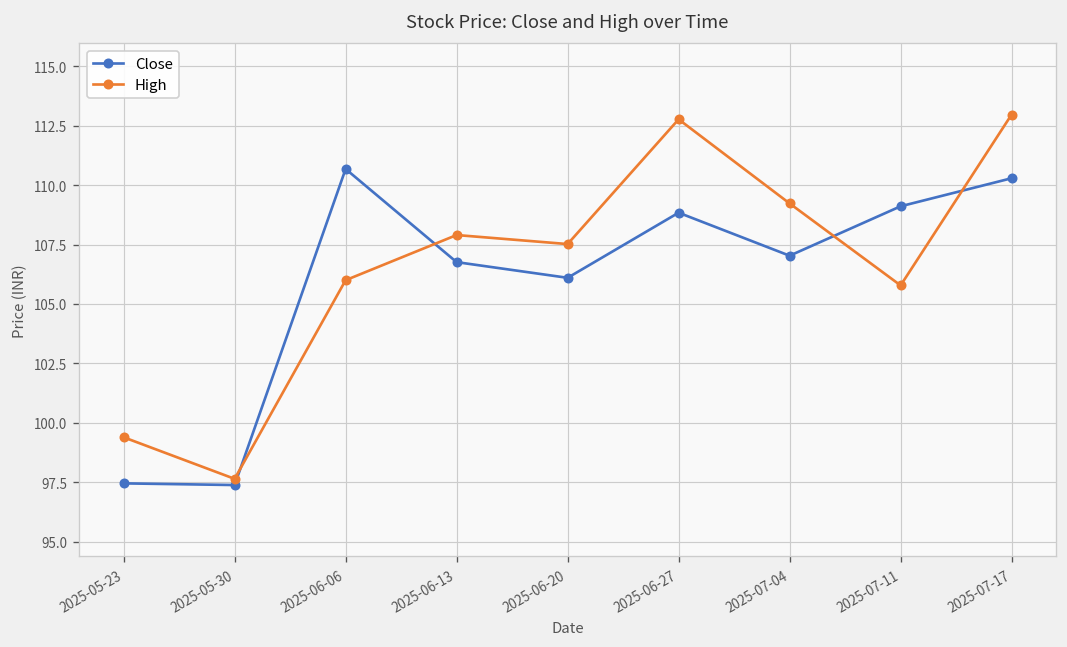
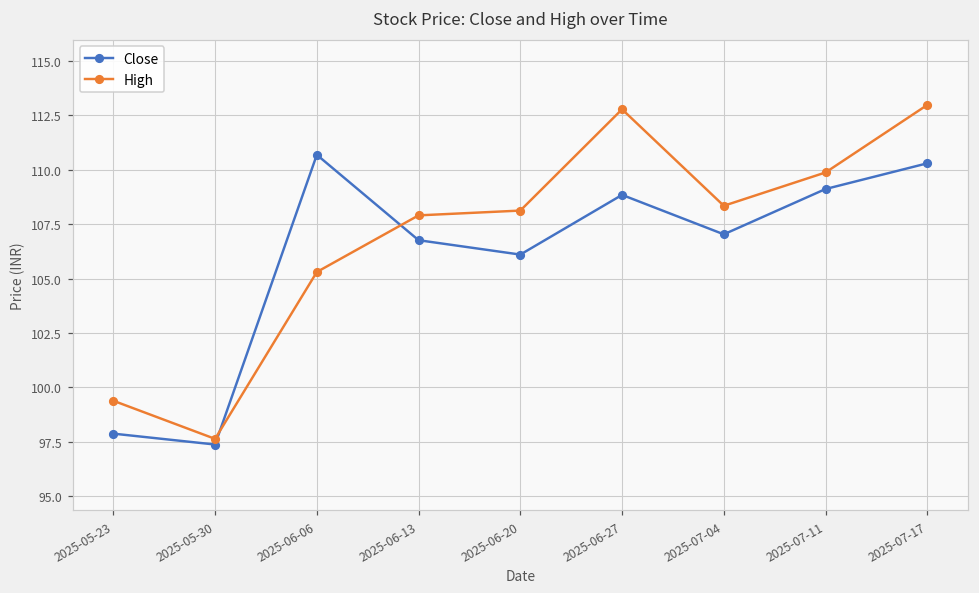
Close, 2025-05-23: 97.5 -> 97.9
High, 2025-06-06: 106.0 -> 105.3
High, 2025-06-20: 107.5 -> 108.1
High, 2025-07-04: 109.2 -> 108.3
High, 2025-07-11: 105.8 -> 109.9
